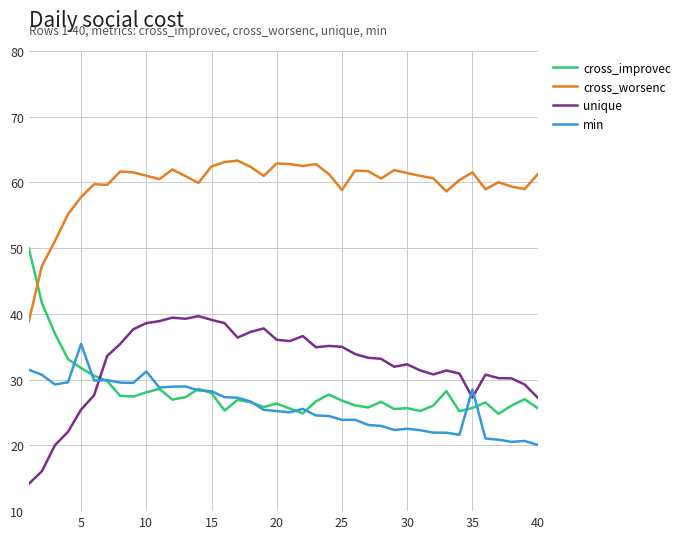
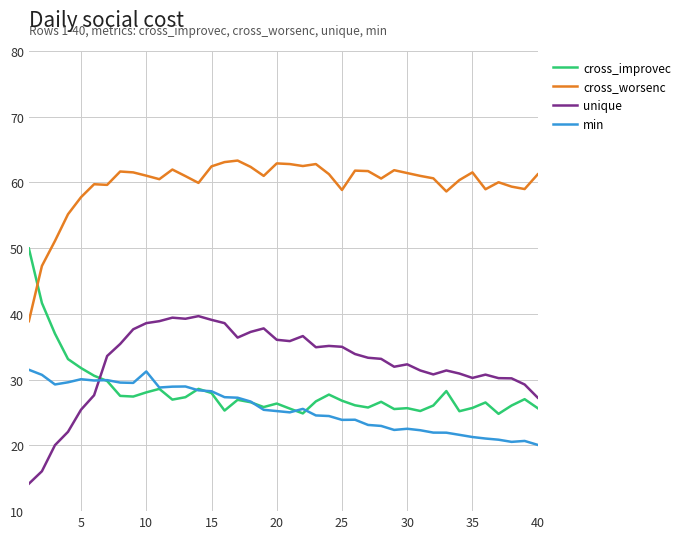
min, 5: 35 -> 30
unique, 35: 27 -> 30
min, 35: 29 -> 21
